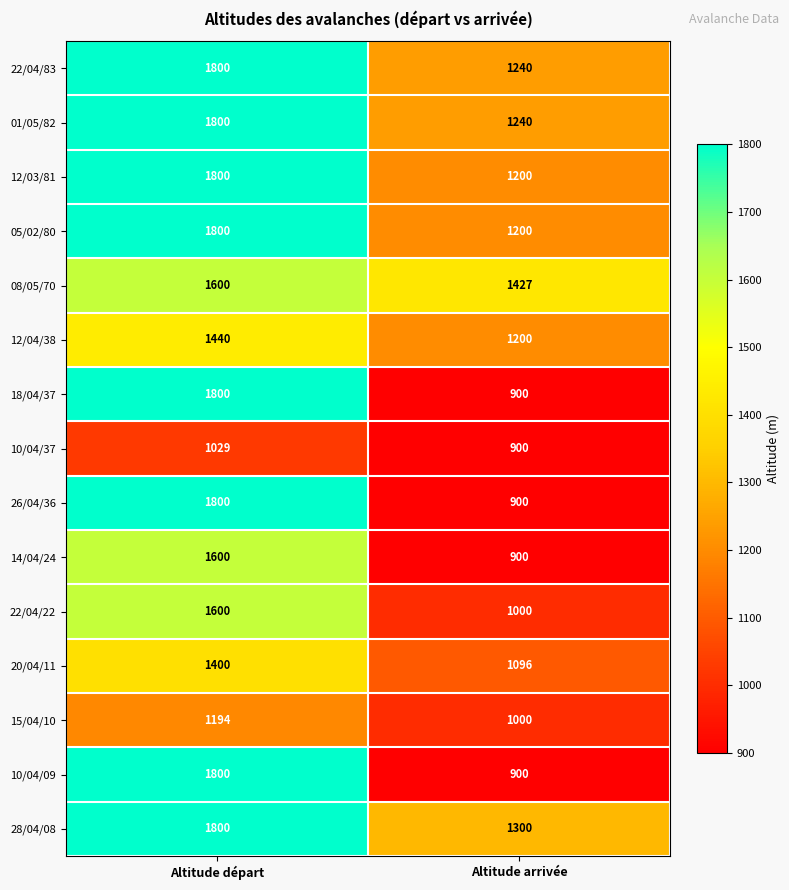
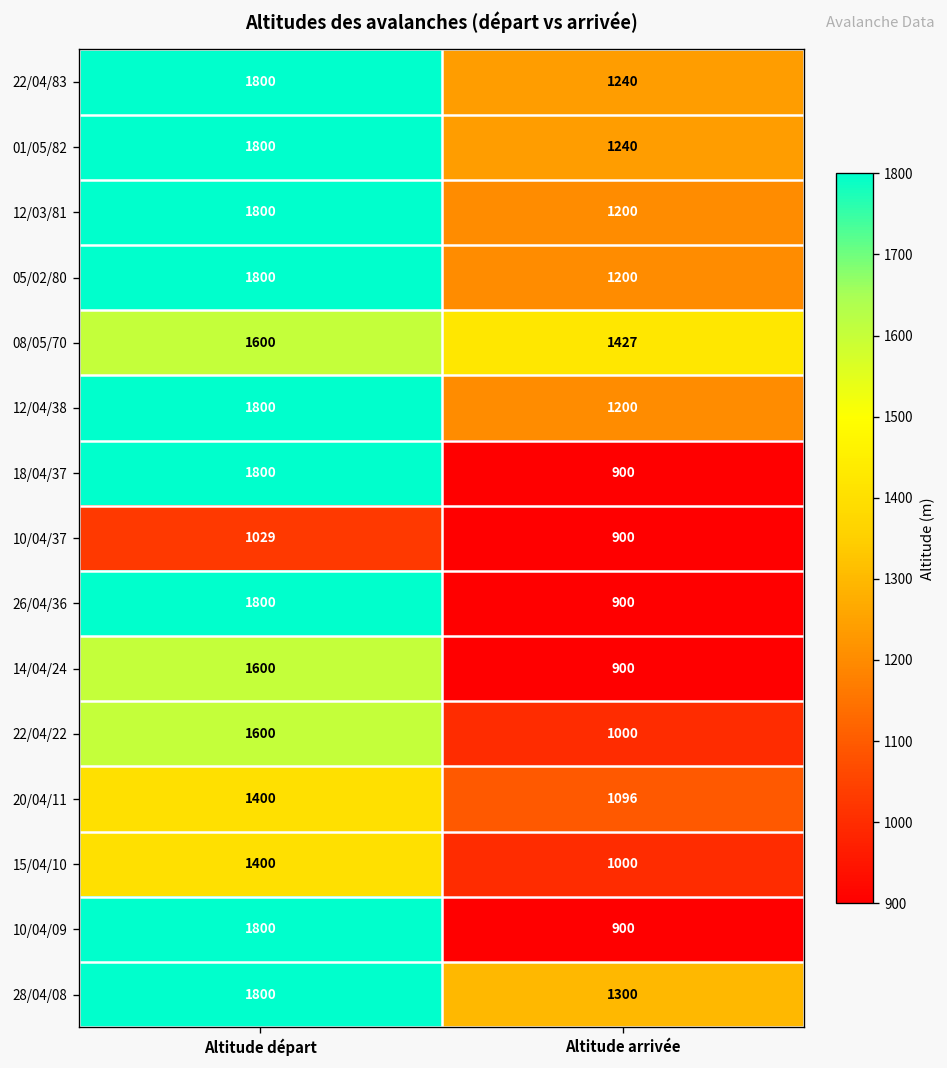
12/04/38, Altitude départ: 1440 -> 1800
15/04/10, Altitude départ: 1194 -> 1400
